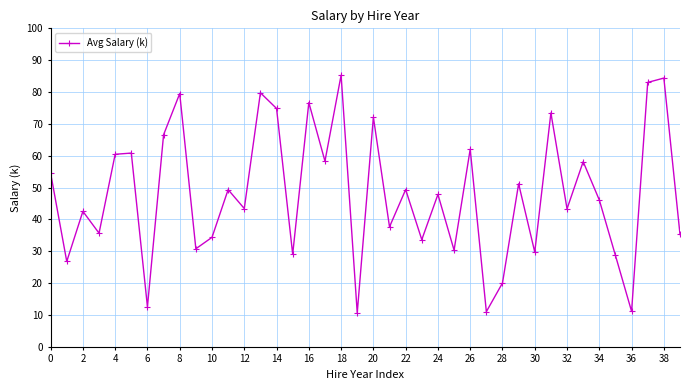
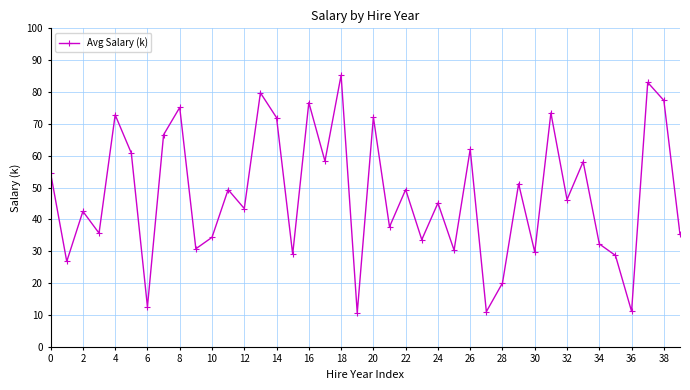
4: 60 -> 73
8: 80 -> 75
14: 75 -> 72
24: 48 -> 45
32: 43 -> 46
34: 46 -> 32
38: 84 -> 77
